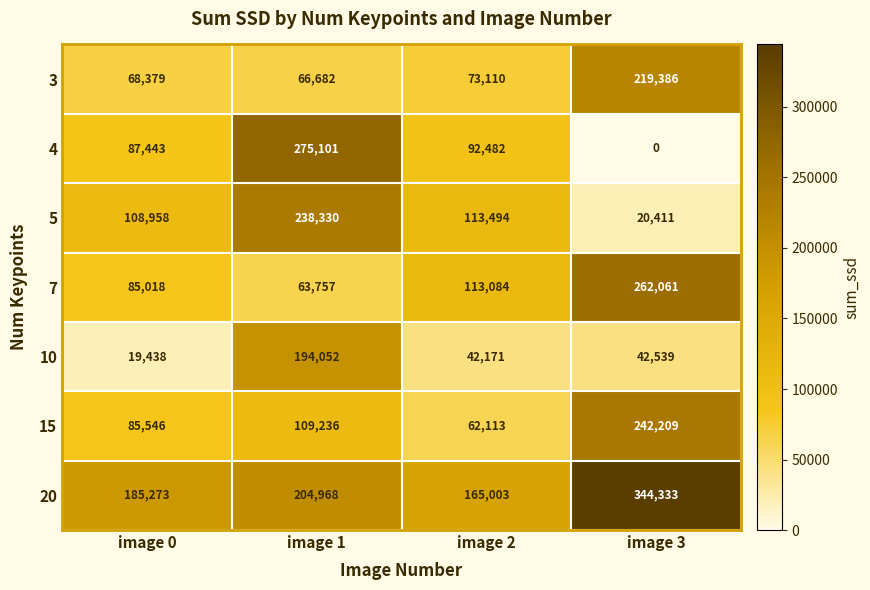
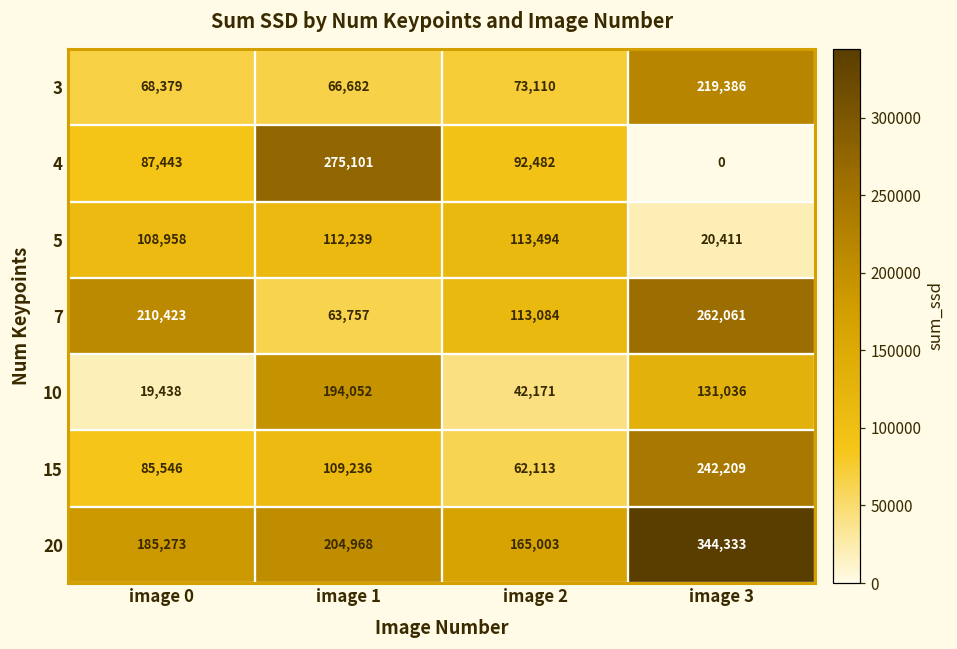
5, image 1: 238,330 -> 112,239
7, image 0: 85,018 -> 210,423
10, image 3: 42,539 -> 131,036
